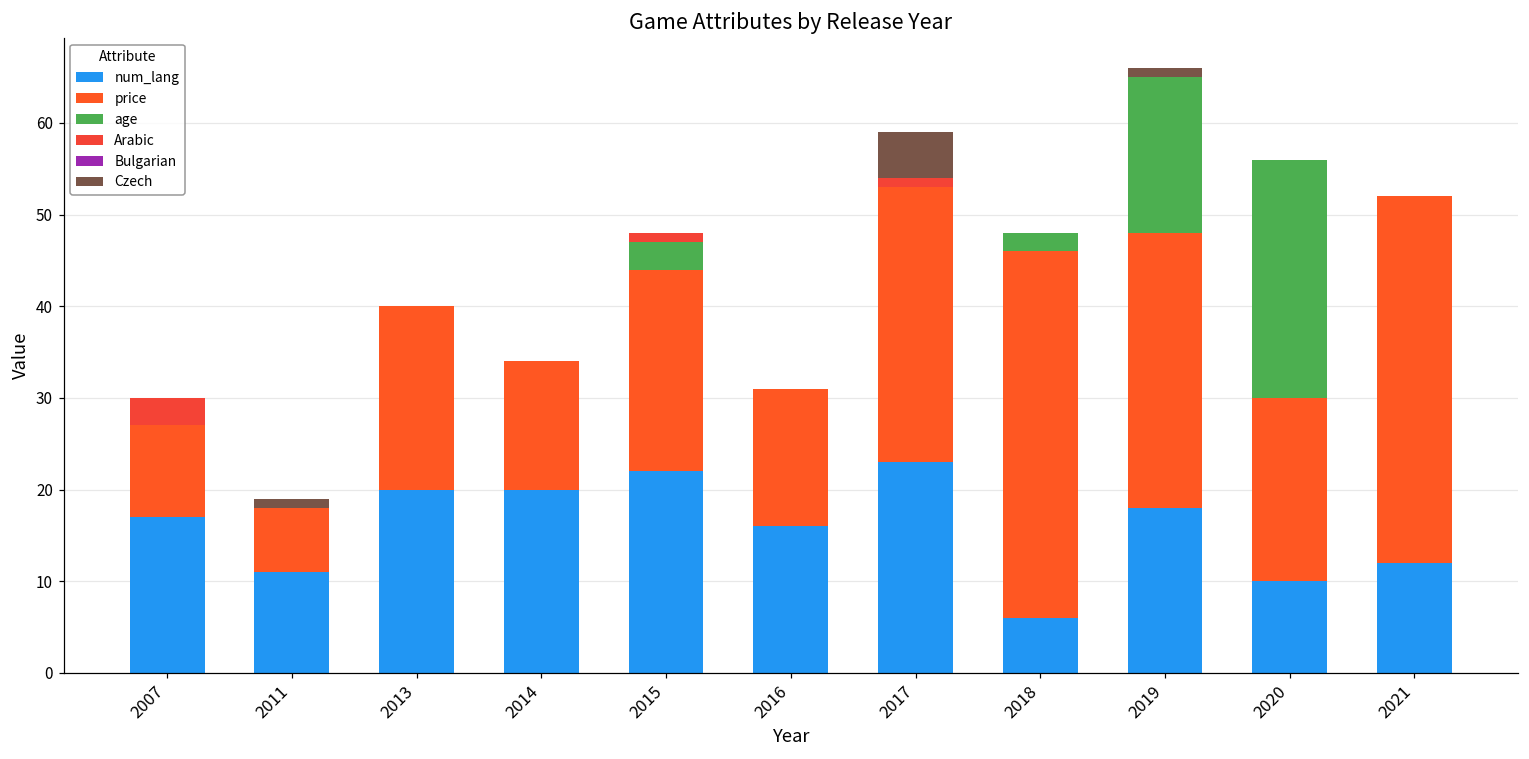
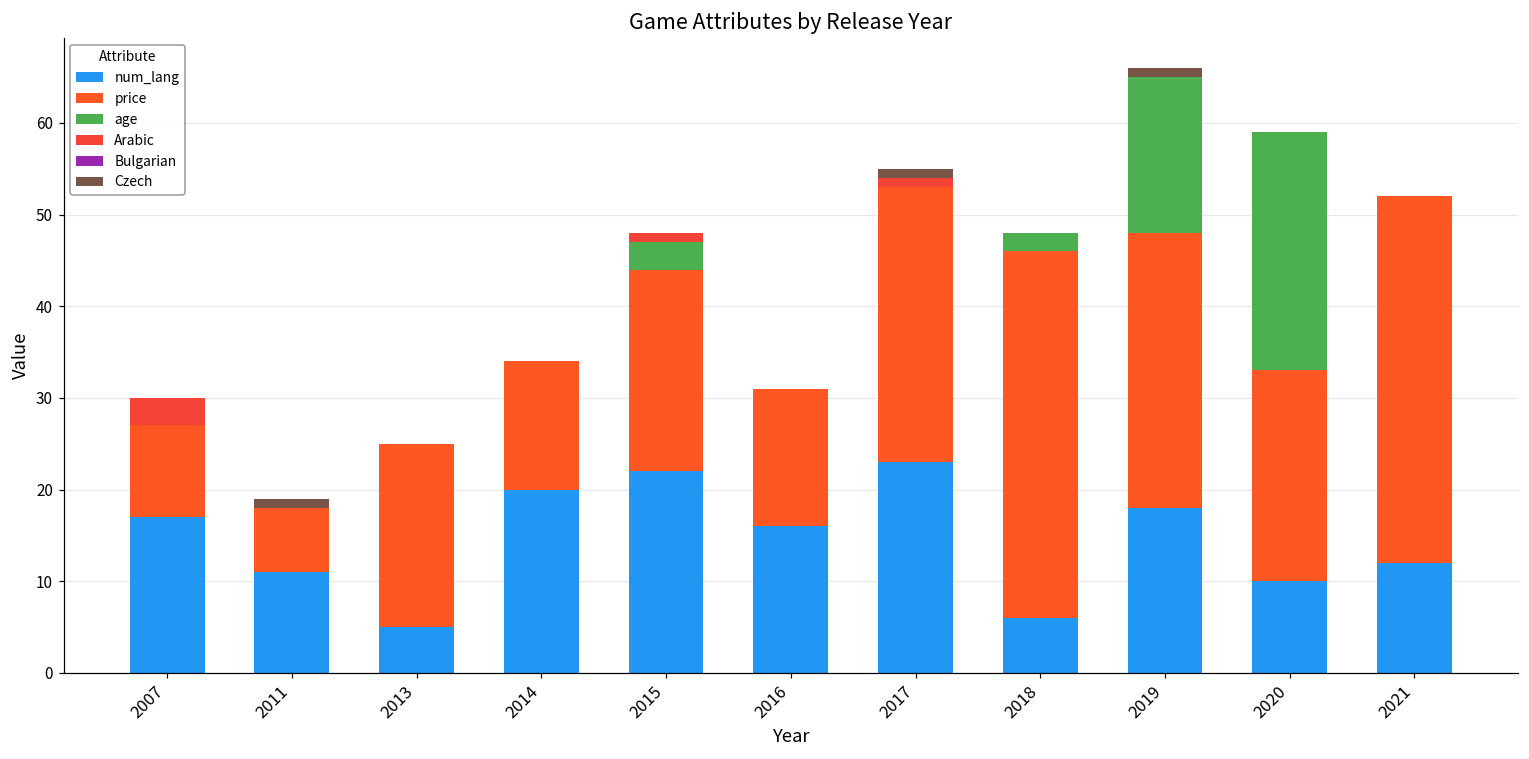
num_lang, 2013: 20 -> 5
Czech, 2017: 5 -> 1
price, 2020: 20 -> 23
